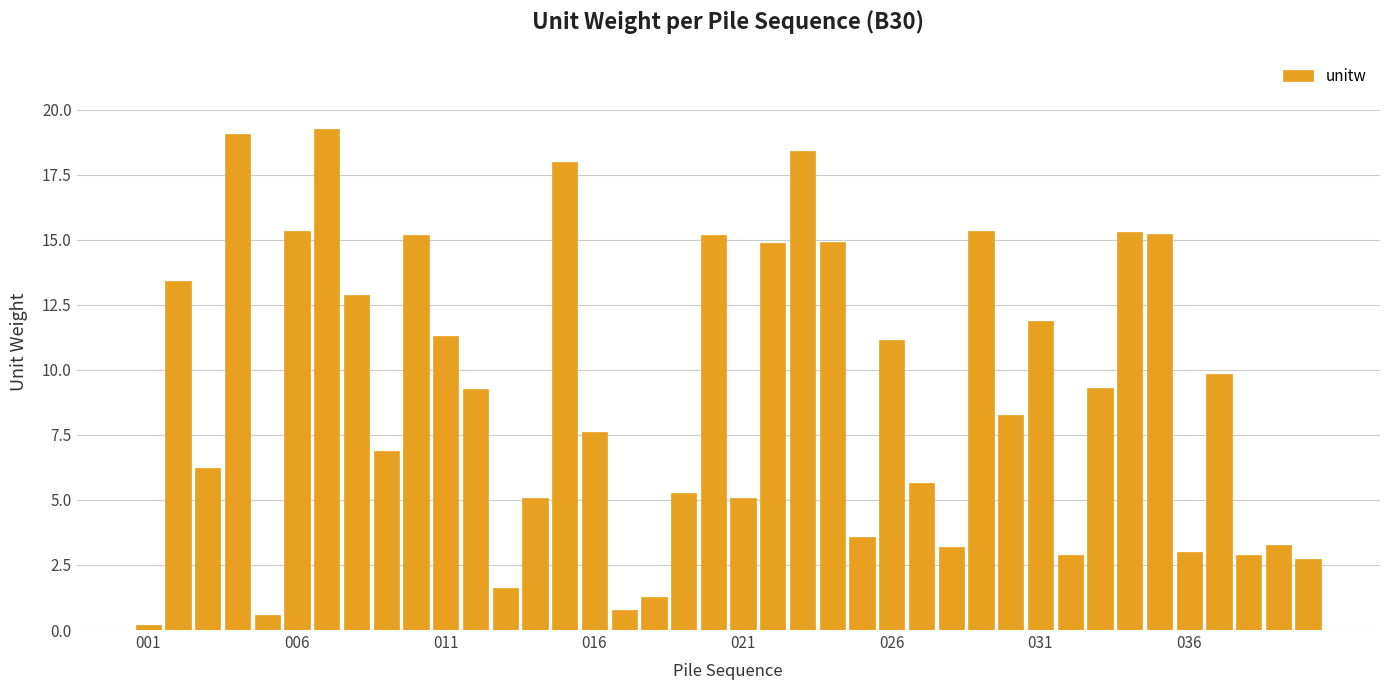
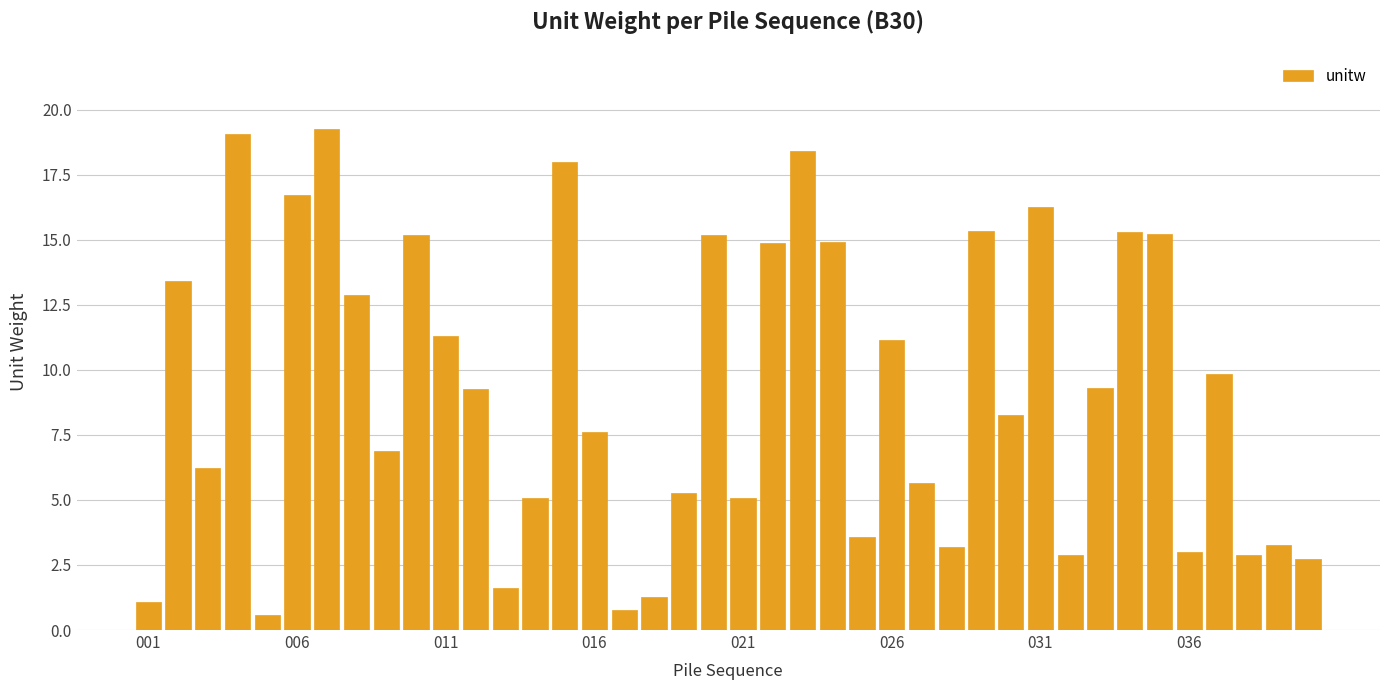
001: 0.2 -> 1.1
006: 15.3 -> 16.7
031: 11.9 -> 16.3
